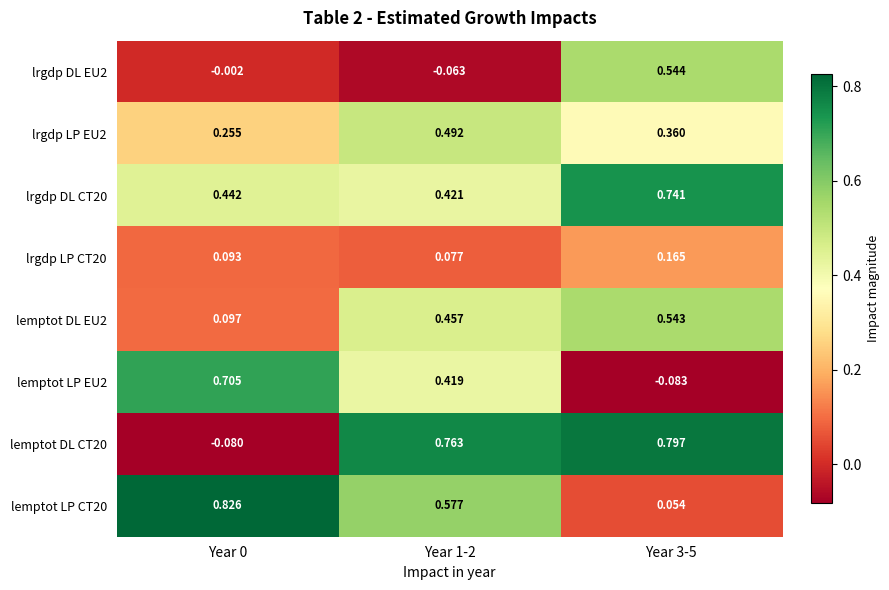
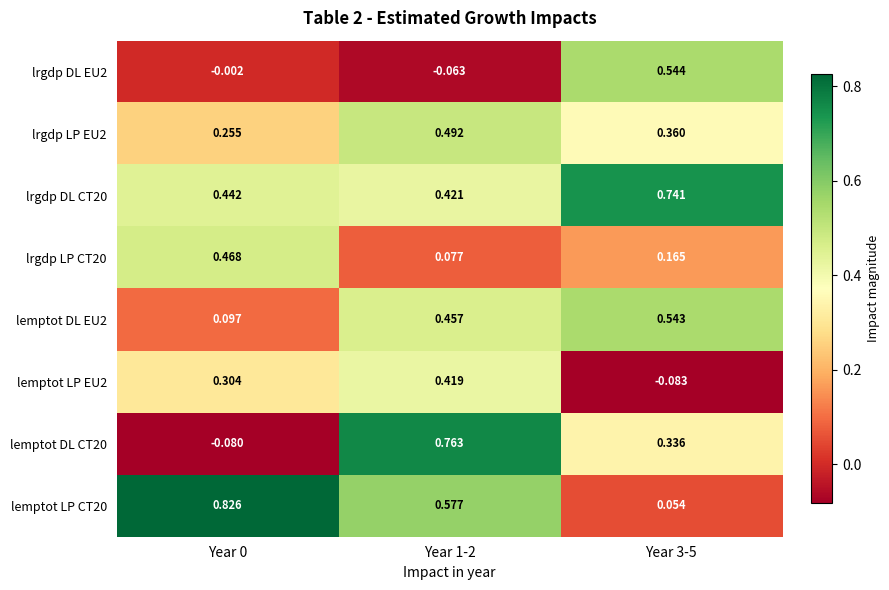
lrgdp LP CT20, Year 0: 0.093 -> 0.468
lemptot LP EU2, Year 0: 0.705 -> 0.304
lemptot DL CT20, Year 3-5: 0.797 -> 0.336
